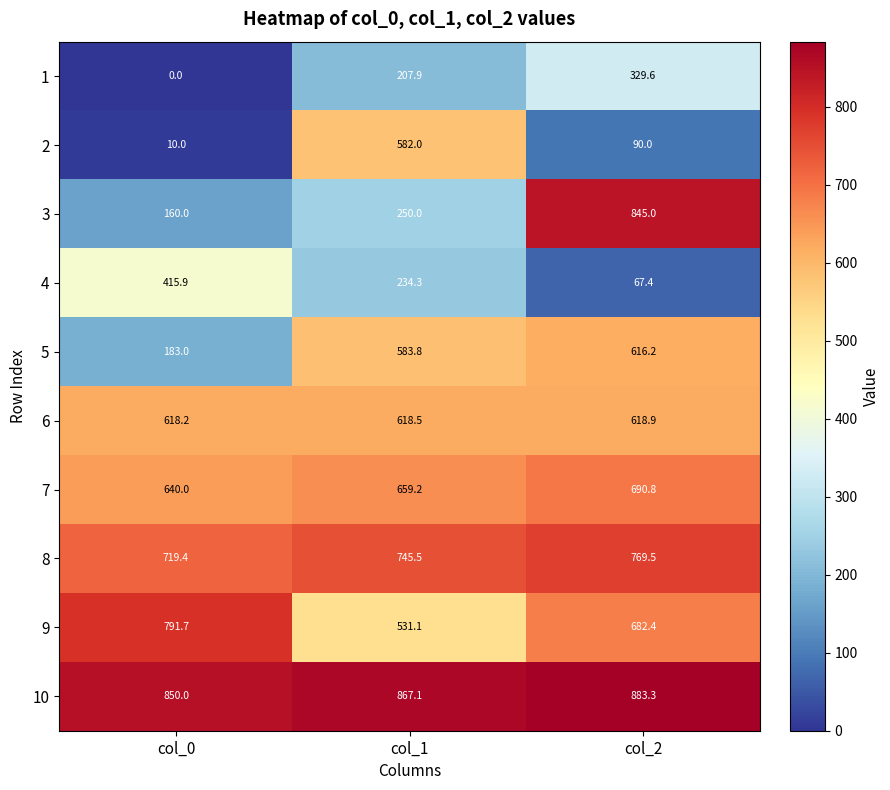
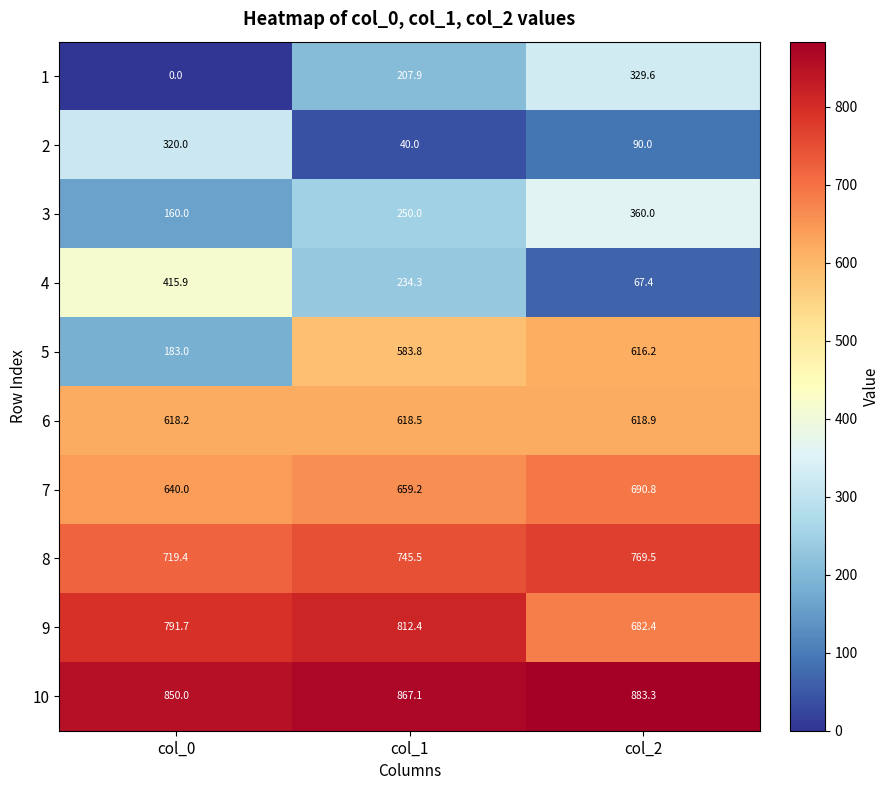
2, col_0: 10.0 -> 320.0
2, col_1: 582.0 -> 40.0
3, col_2: 845.0 -> 360.0
9, col_1: 531.1 -> 812.4
